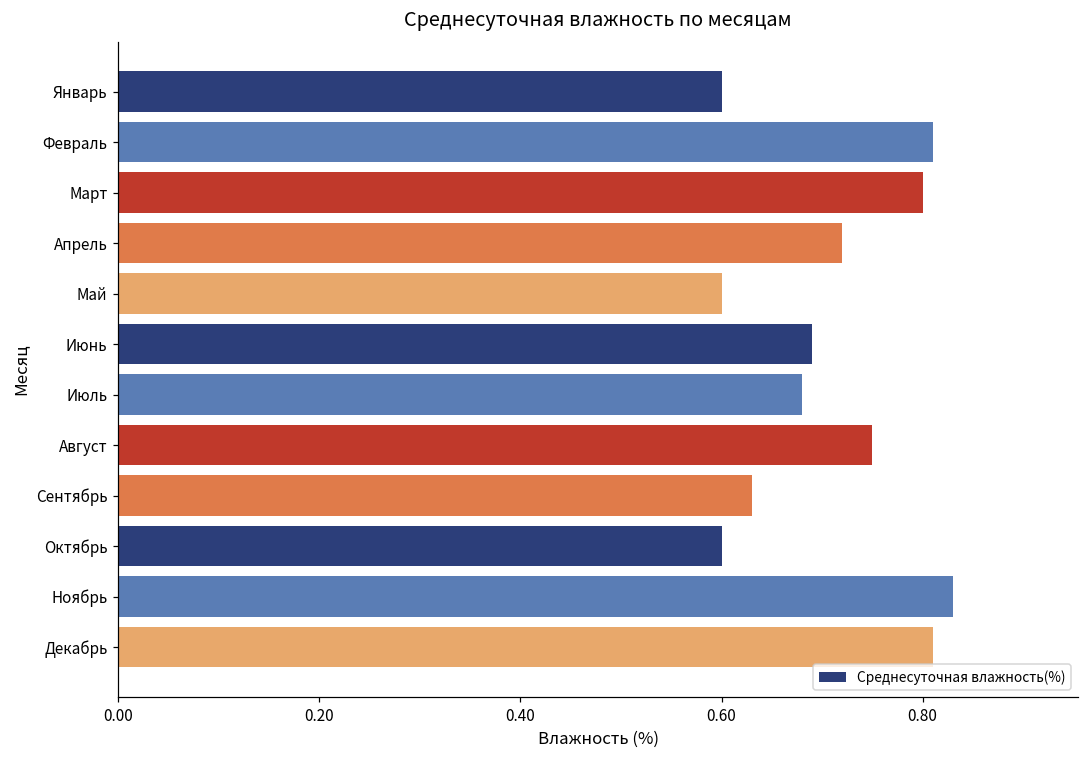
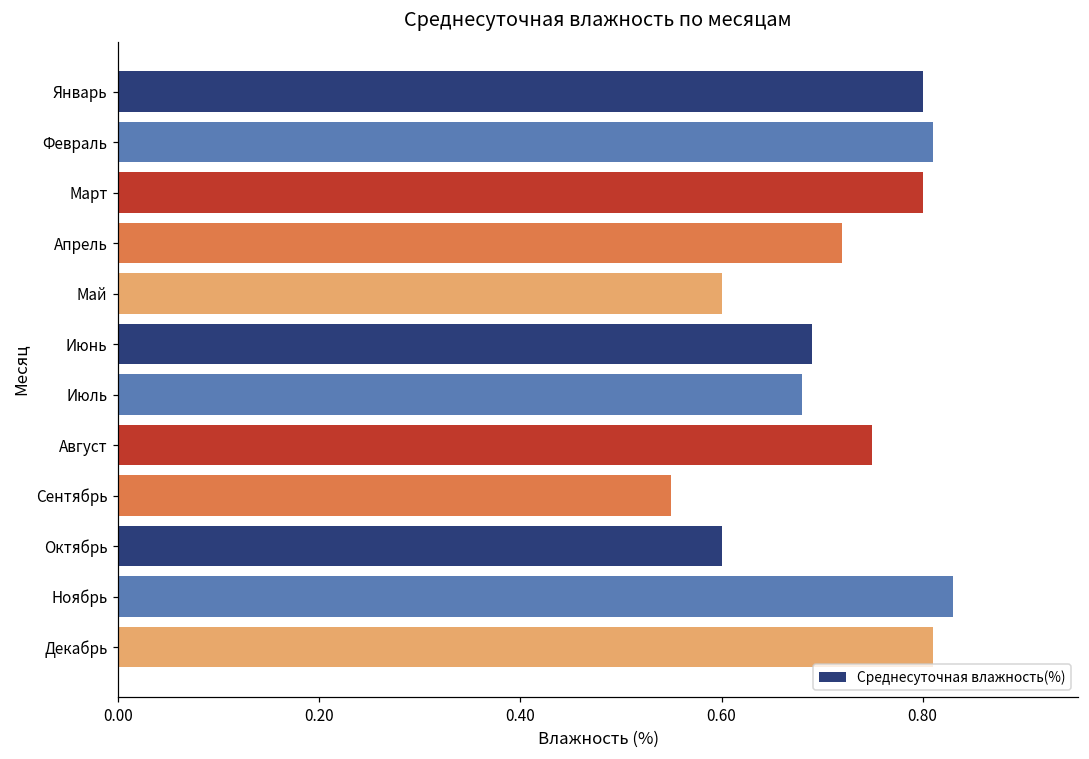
Январь: 0.6 -> 0.8
Сентябрь: 0.63 -> 0.55
